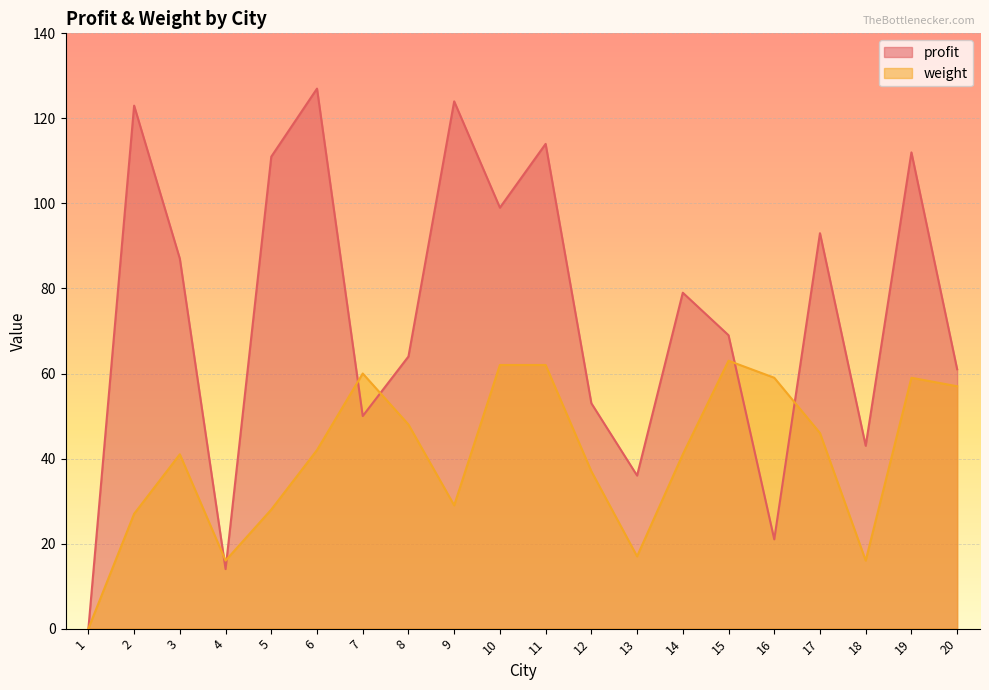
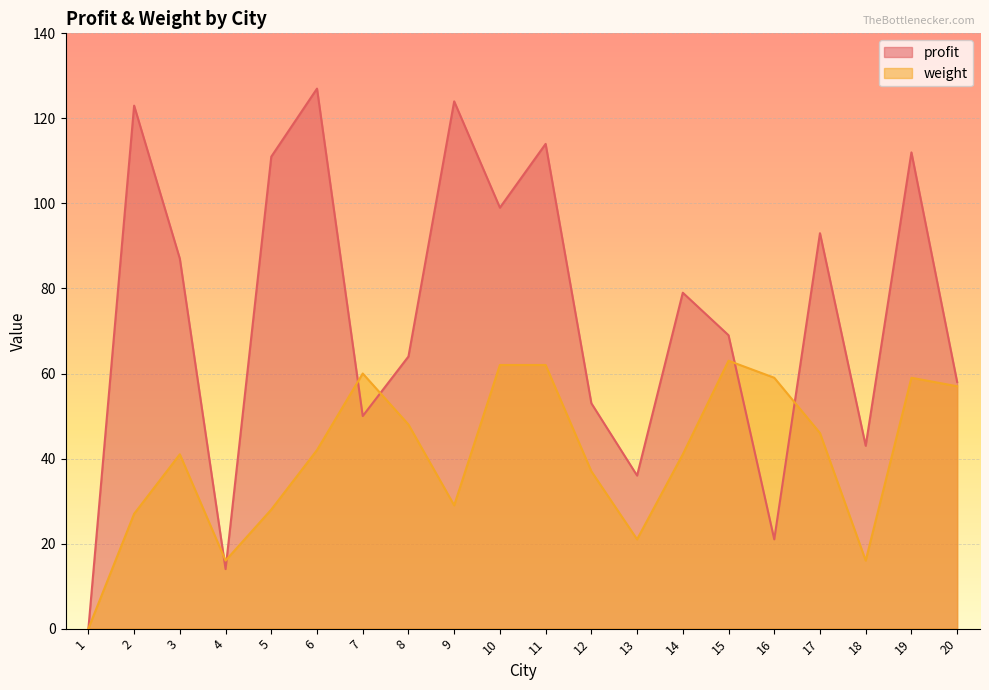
weight, 13: 17 -> 21
profit, 20: 61 -> 58
